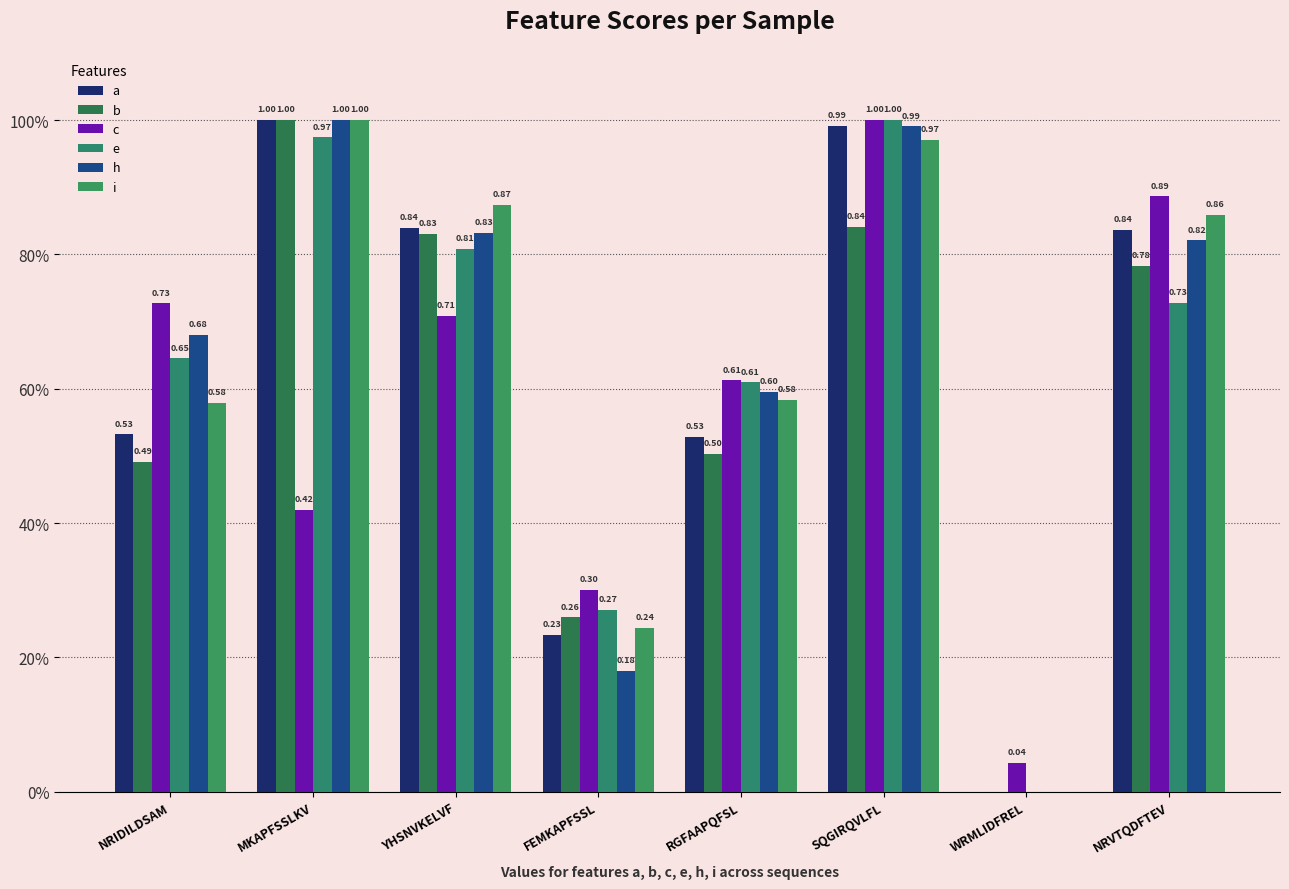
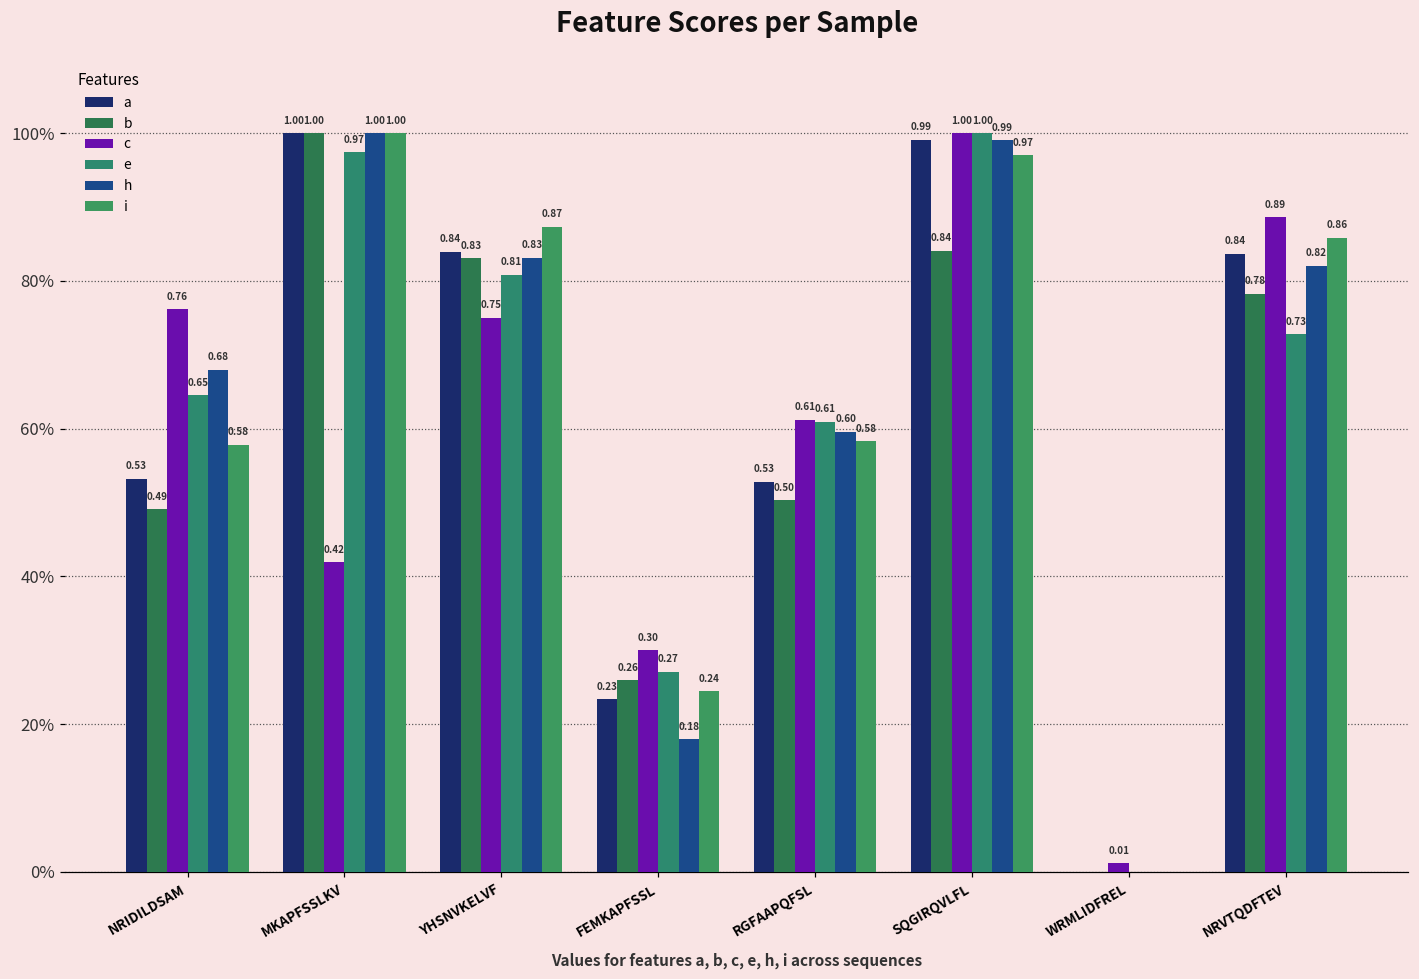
c, NRIDILDSAM: 0.73 -> 0.76
c, YHSNVKELVF: 0.71 -> 0.75
c, WRMLIDFREL: 0.04 -> 0.01
